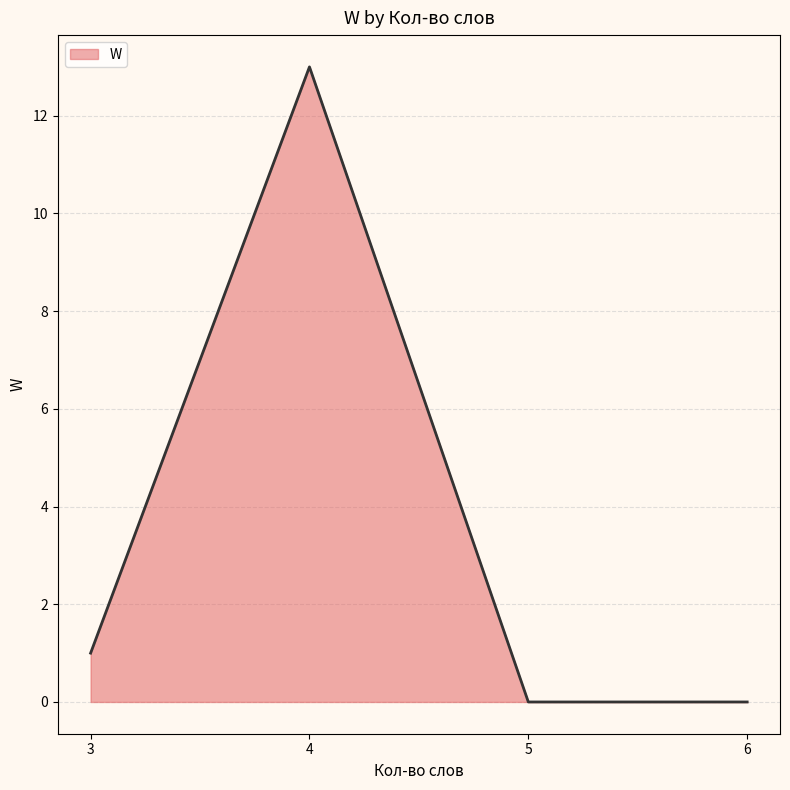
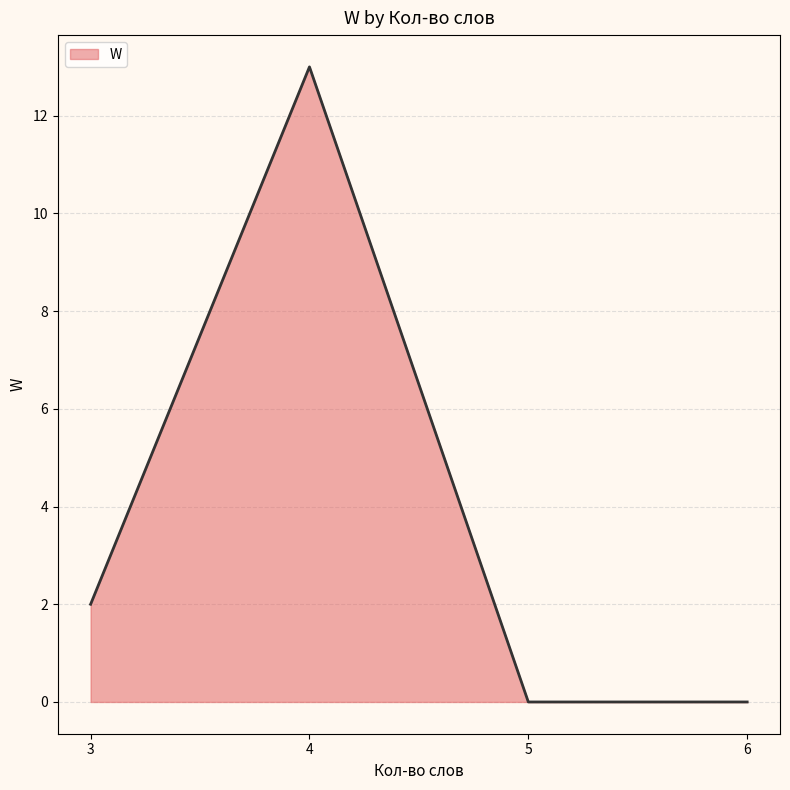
3: 1 -> 2
